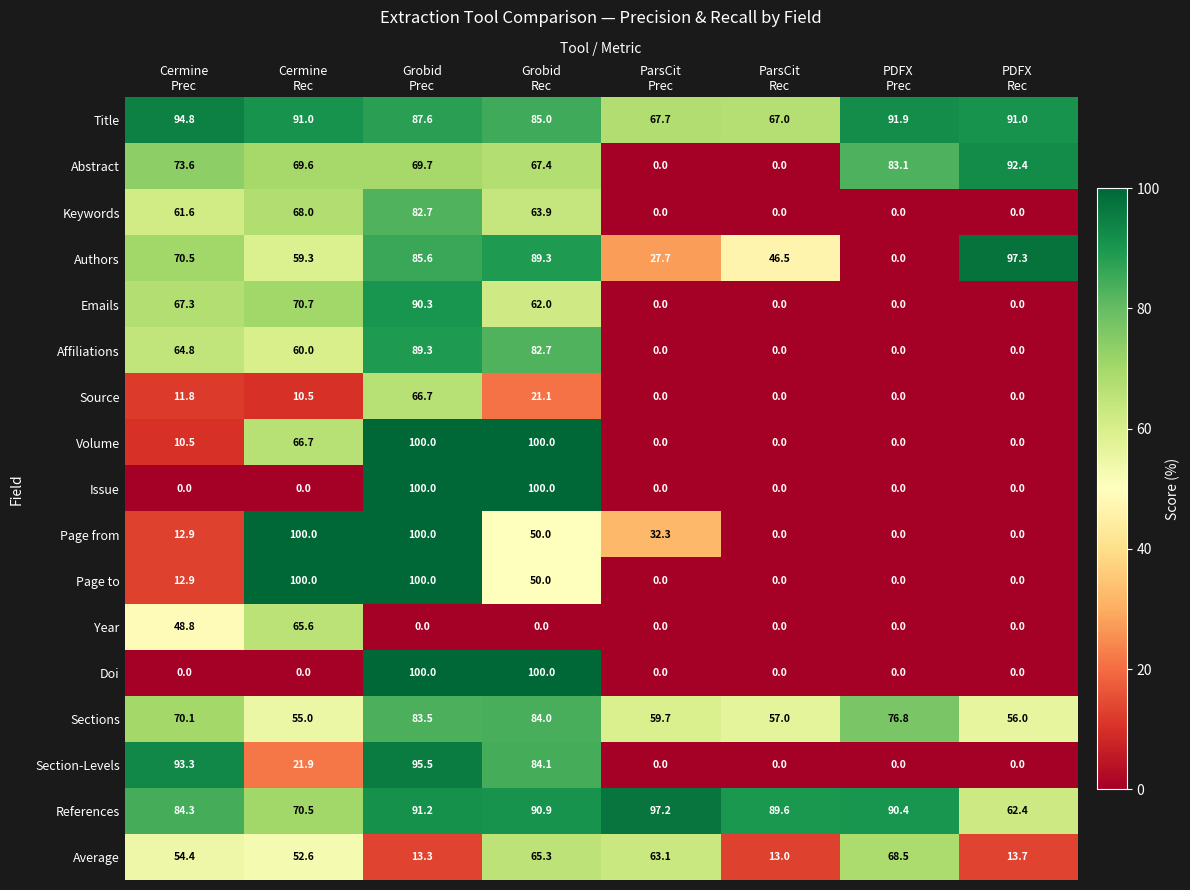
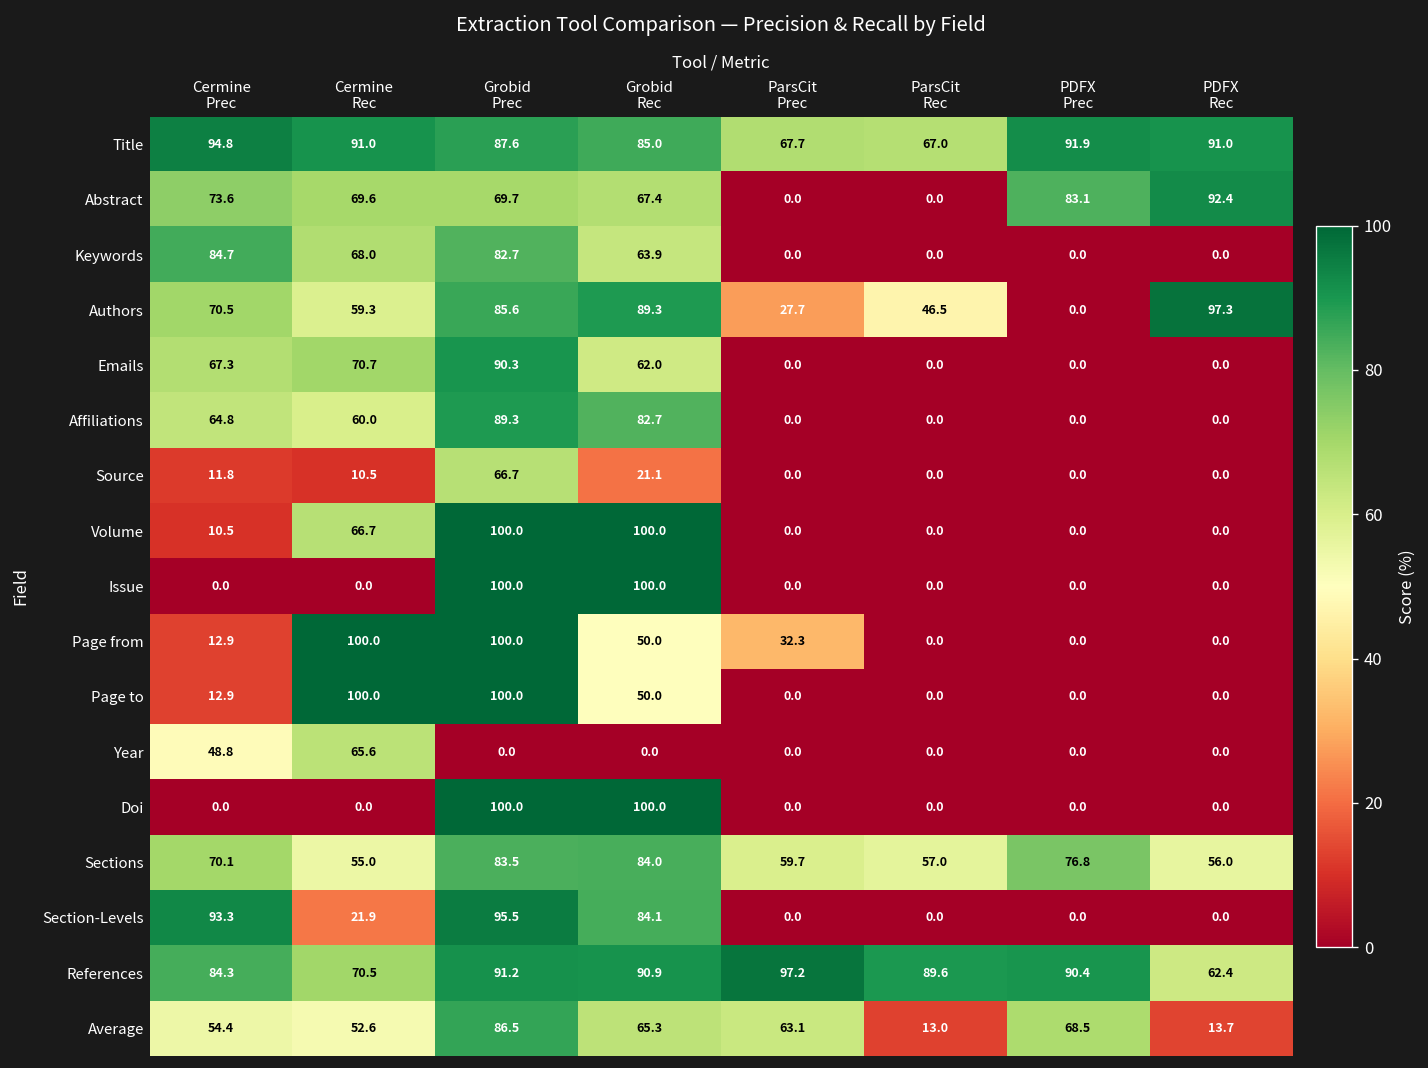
Keywords, Cermine Prec: 61.6 -> 84.7
Average, Grobid Prec: 13.3 -> 86.5
